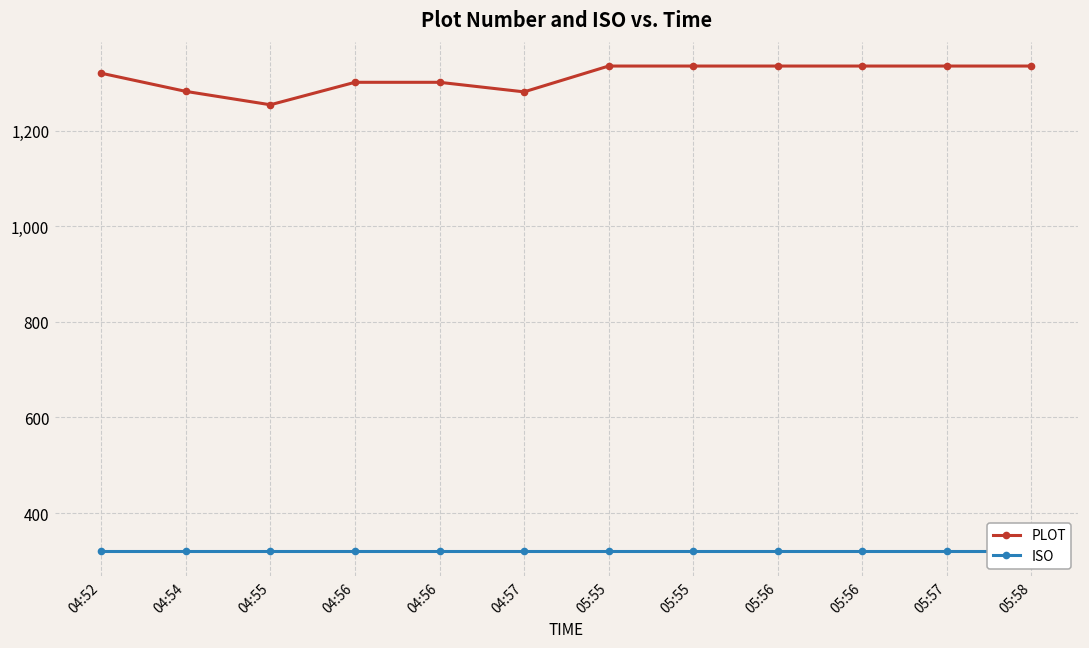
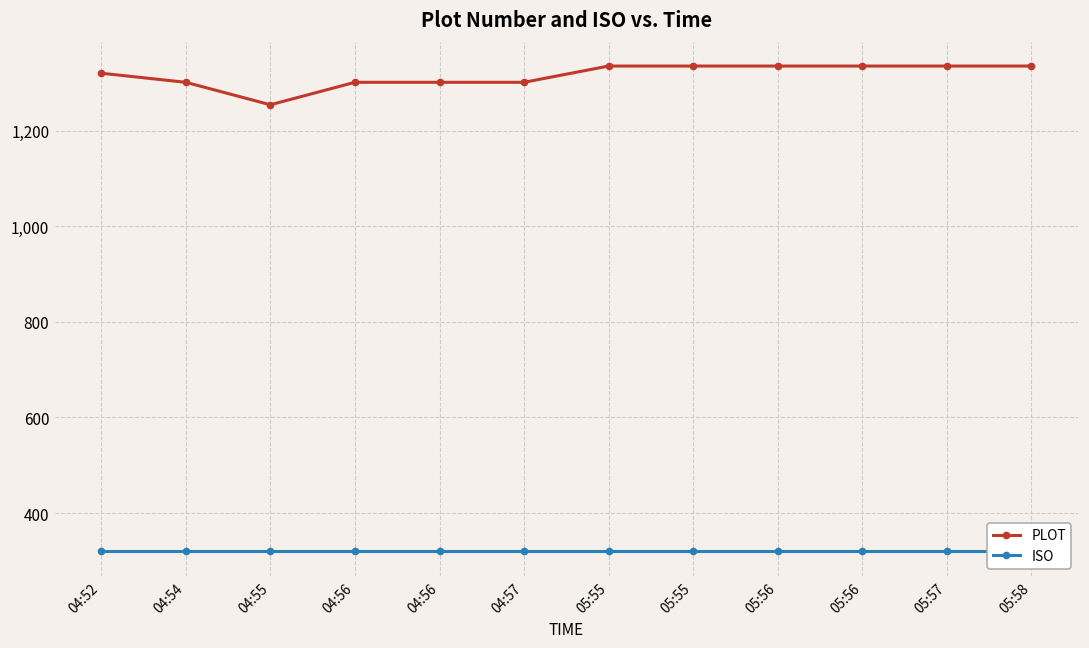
PLOT, 04:54: 1,280 -> 1,300
PLOT, 04:57: 1,280 -> 1,300
